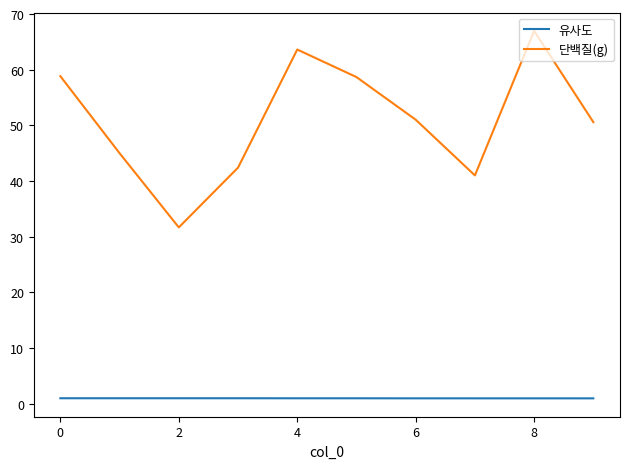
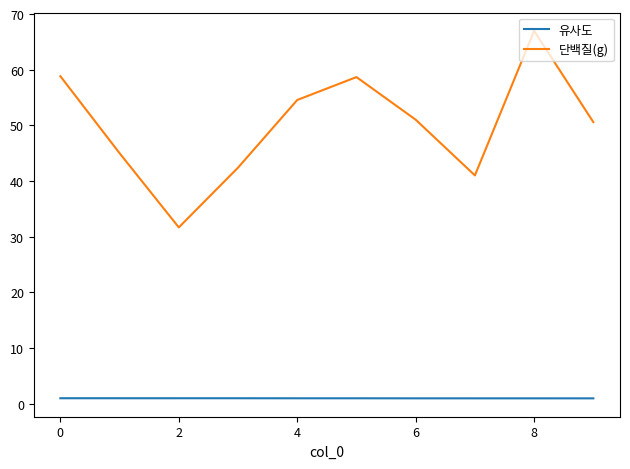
단백질(g), 4: 64 -> 55
